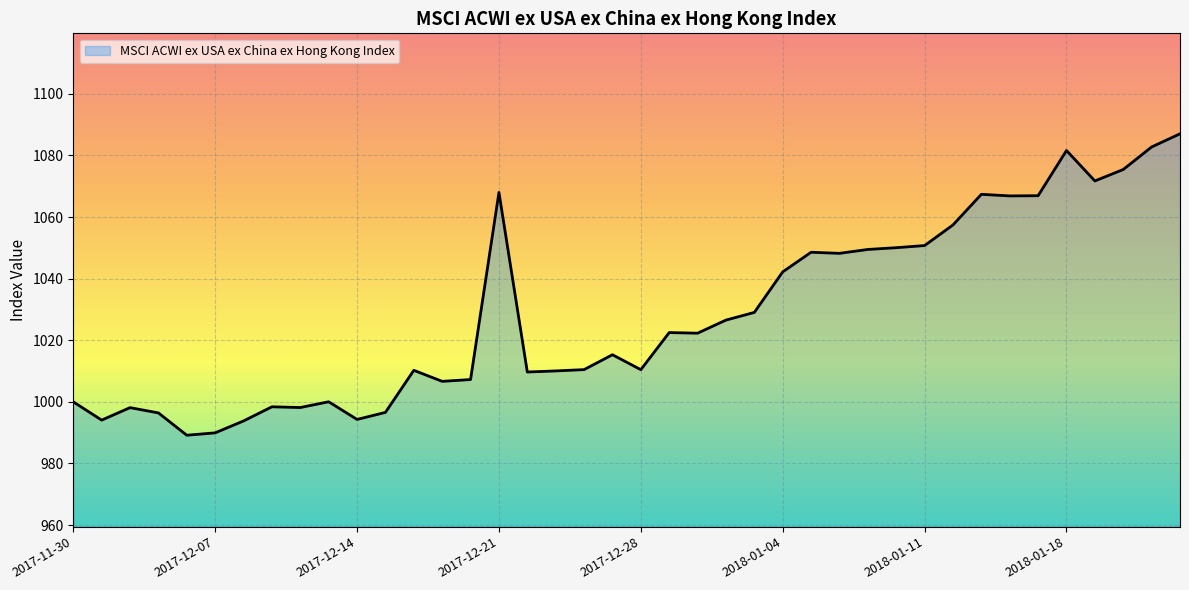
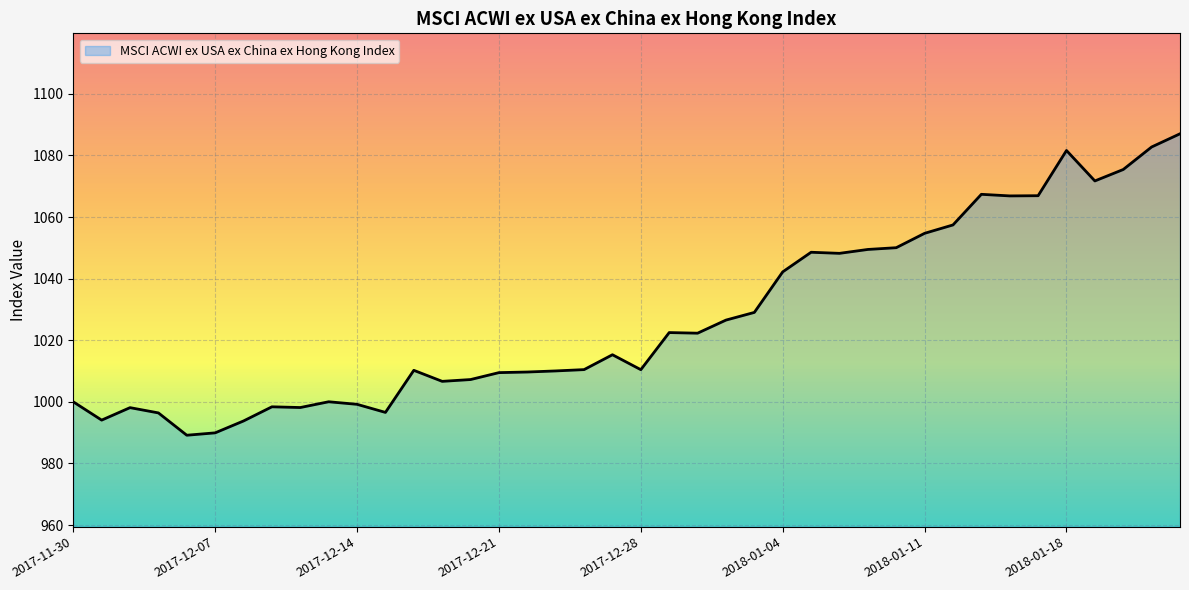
2017-12-14: 994 -> 999
2017-12-21: 1068 -> 1009
2018-01-11: 1051 -> 1055
